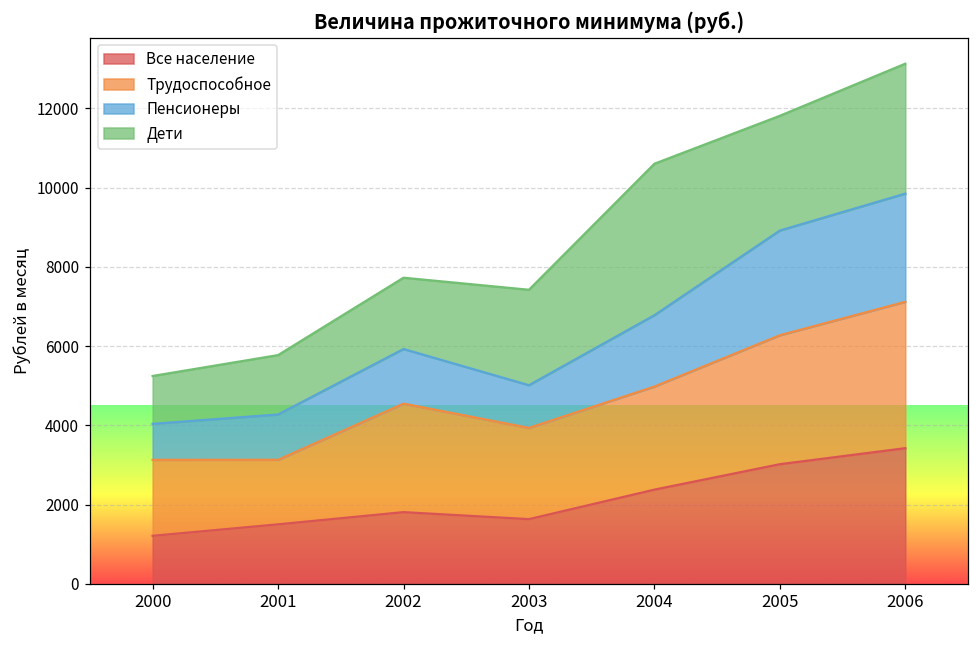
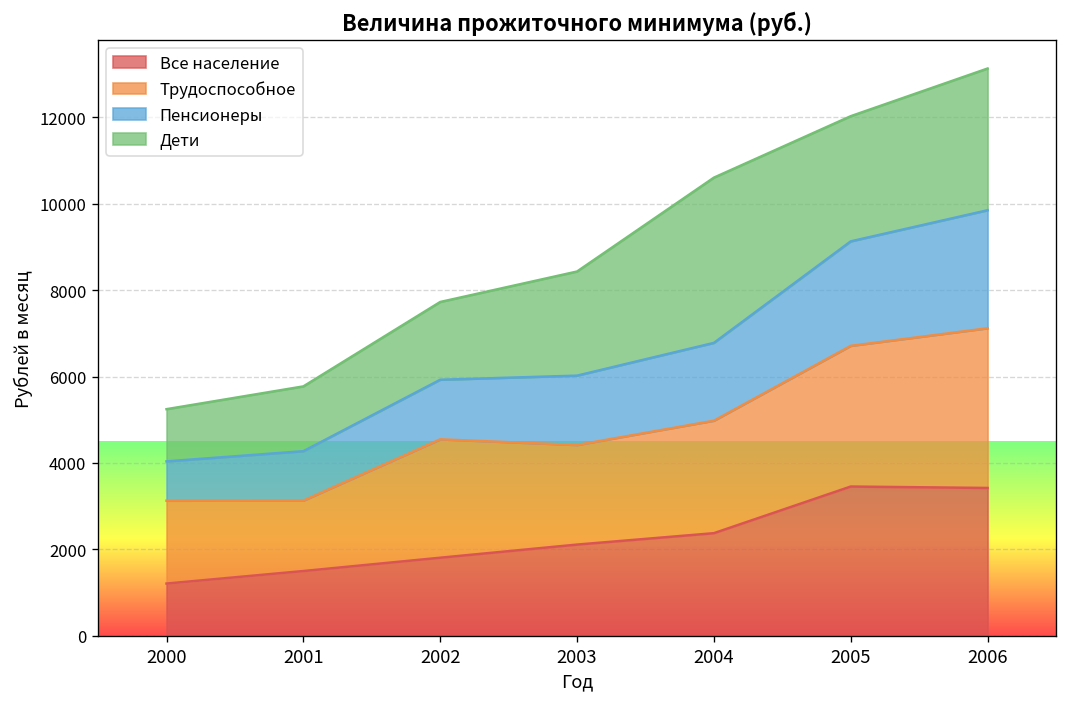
Все население, 2003: 1600 -> 2100
Пенсионеры, 2003: 1100 -> 1600
Все население, 2005: 3000 -> 3500
Пенсионеры, 2005: 2600 -> 2400
